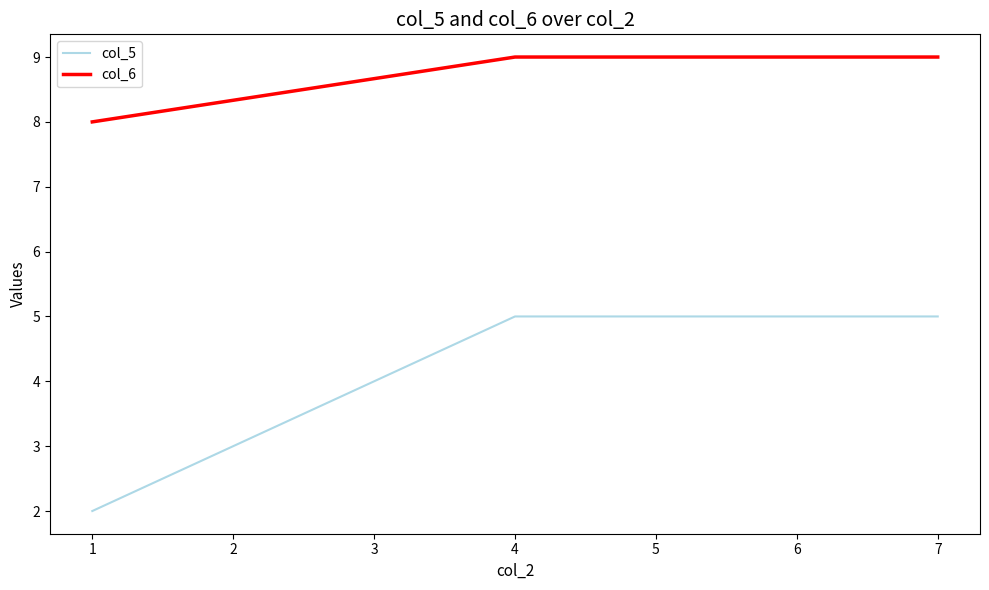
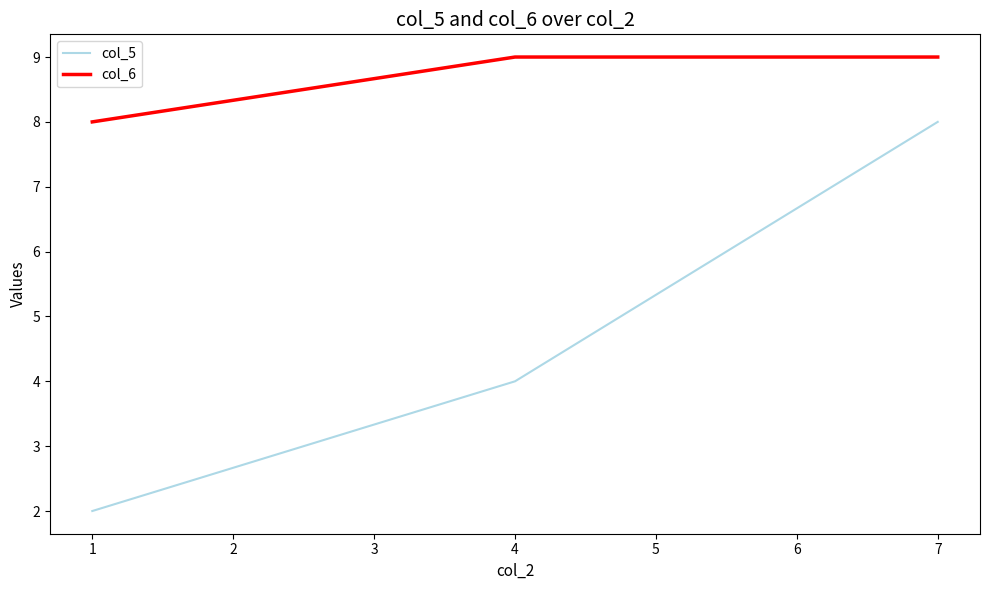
col_5, 4: 5 -> 4
col_5, 7: 5 -> 8
